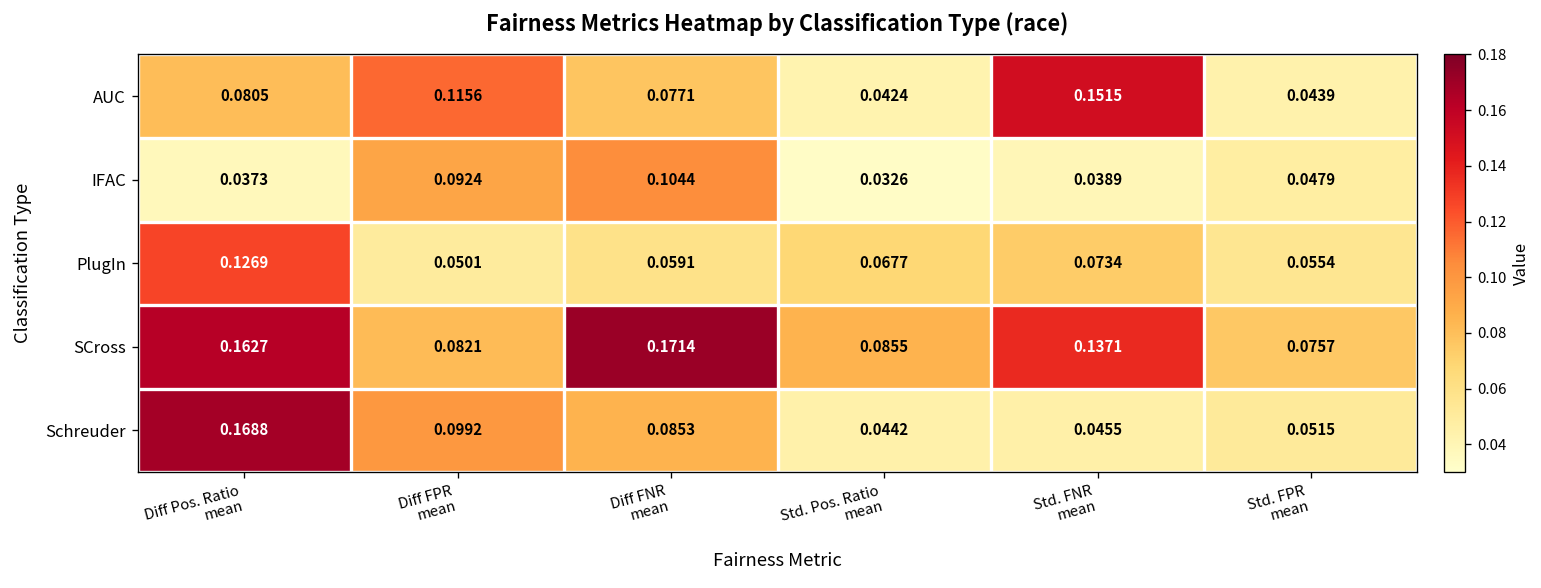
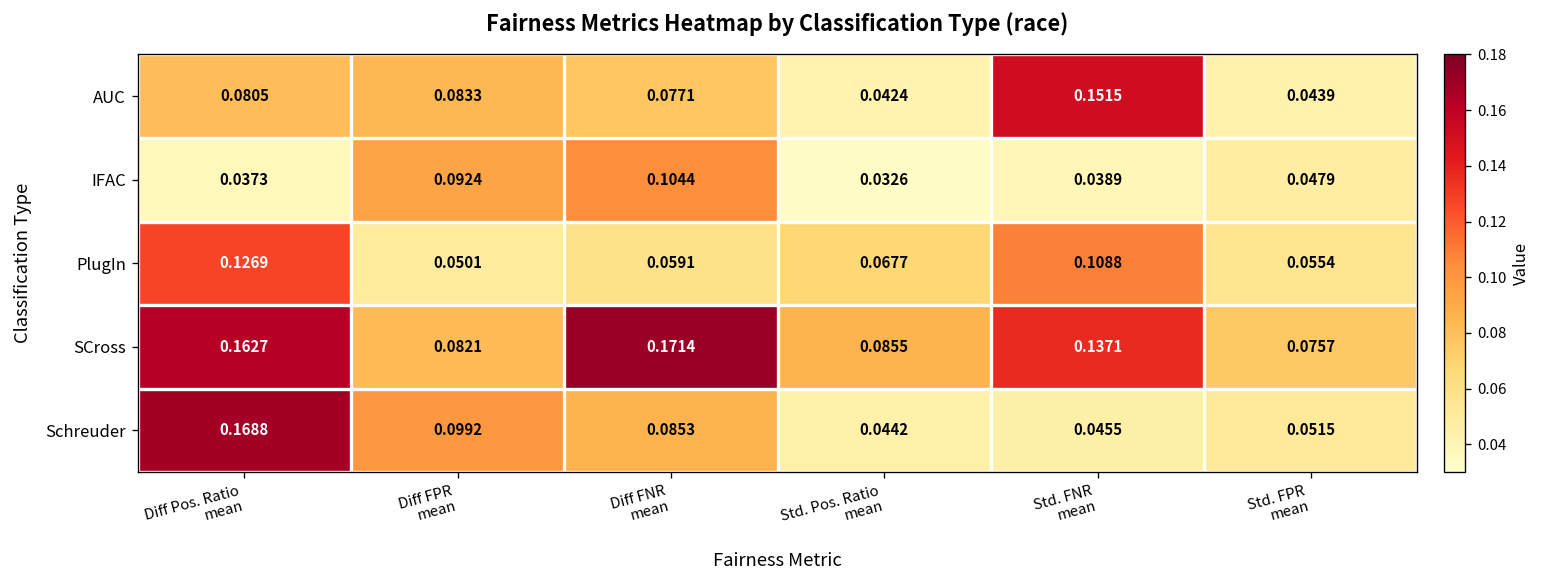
AUC, Diff FPR mean: 0.1156 -> 0.0833
PlugIn, Std. FNR mean: 0.0734 -> 0.1088
